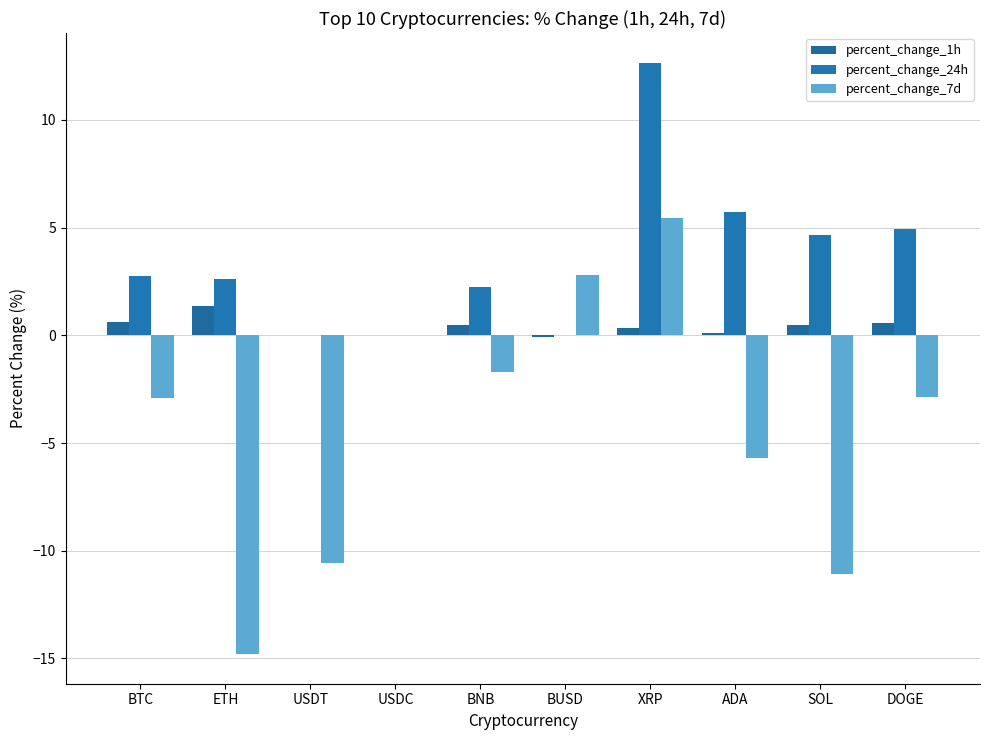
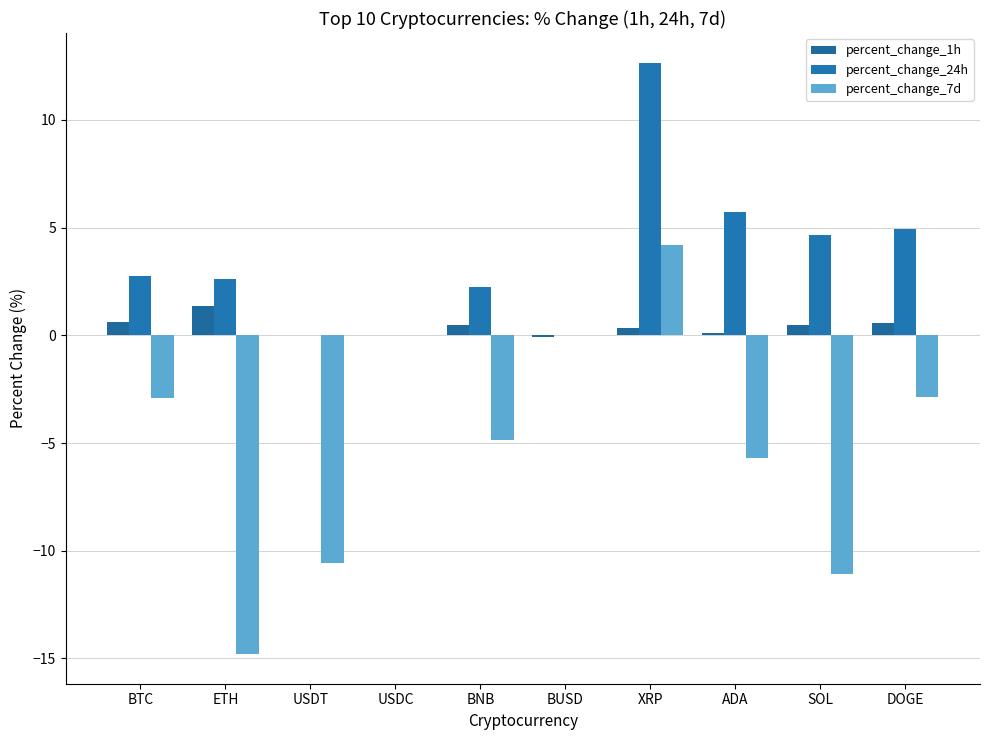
percent_change_7d, BNB: -1.7 -> -4.8
percent_change_7d, BUSD: 2.8 -> 0.0
percent_change_7d, XRP: 5.5 -> 4.2
